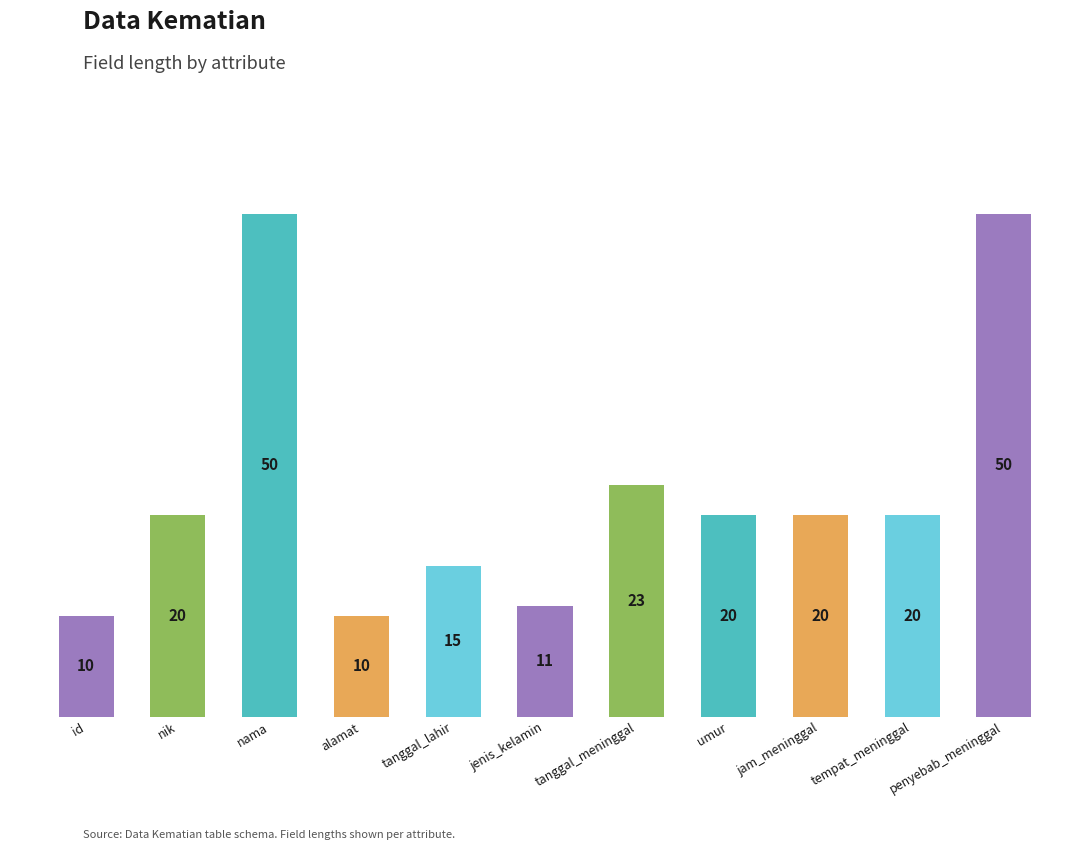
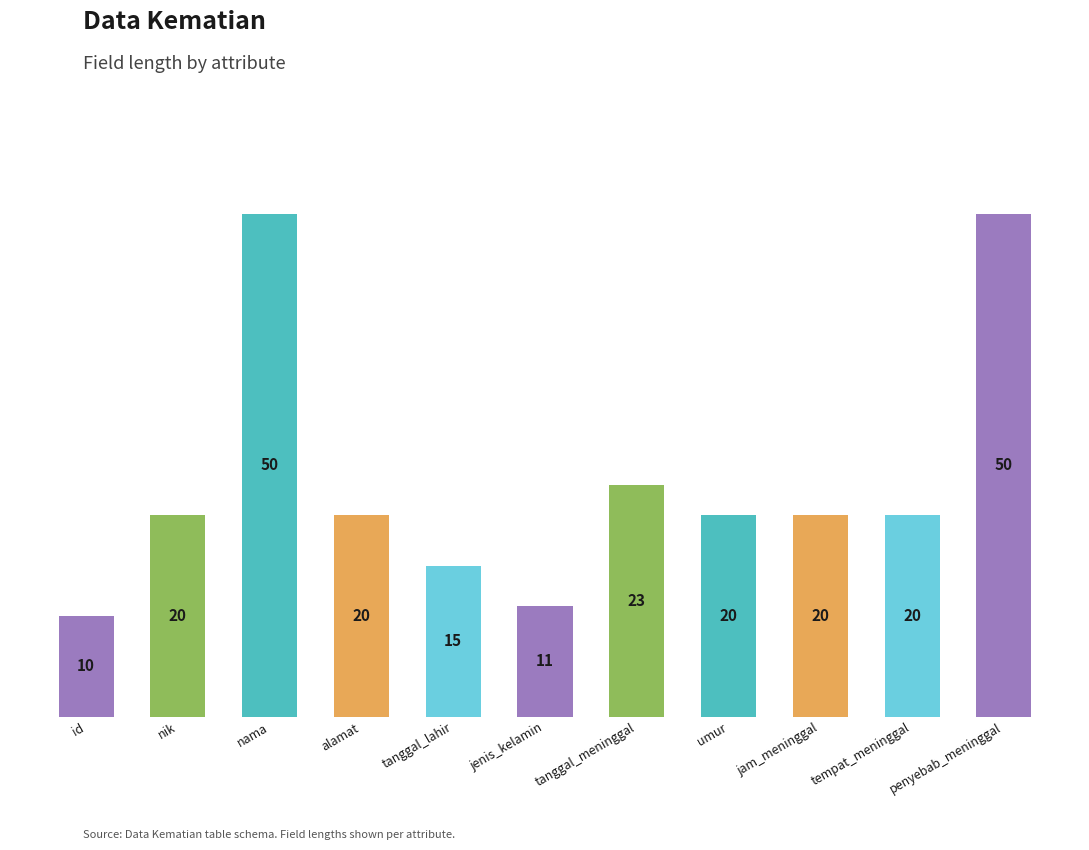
alamat: 10 -> 20
